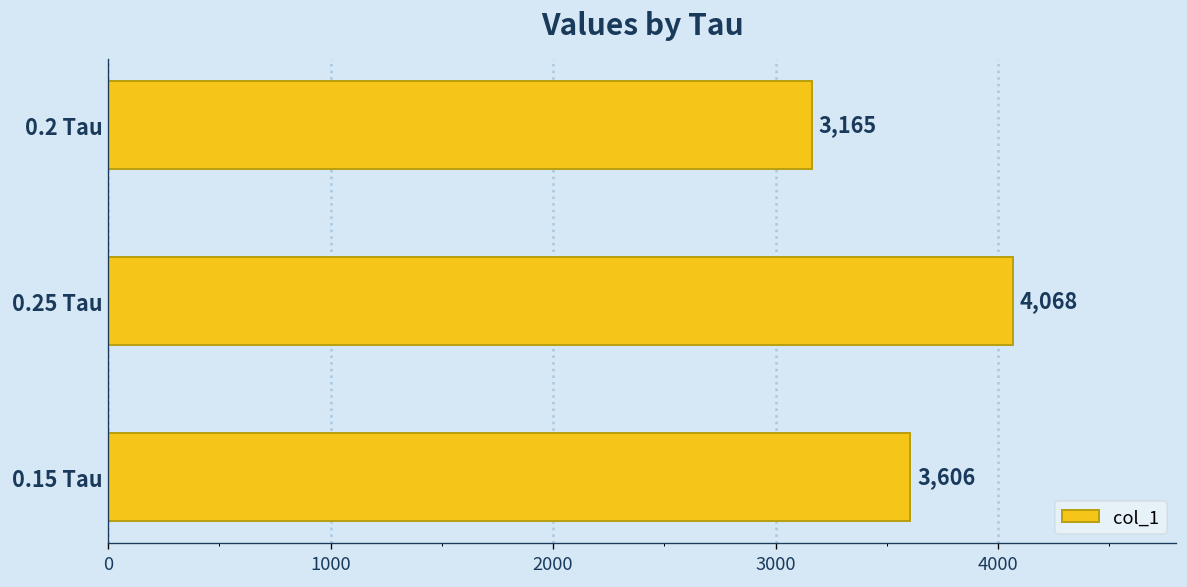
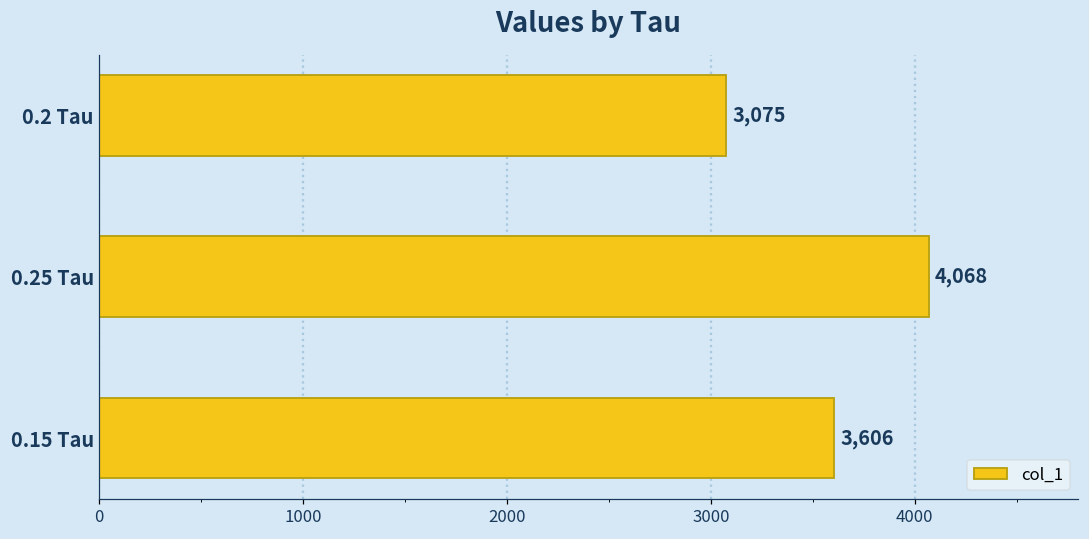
0.2 Tau: 3,165 -> 3,075
